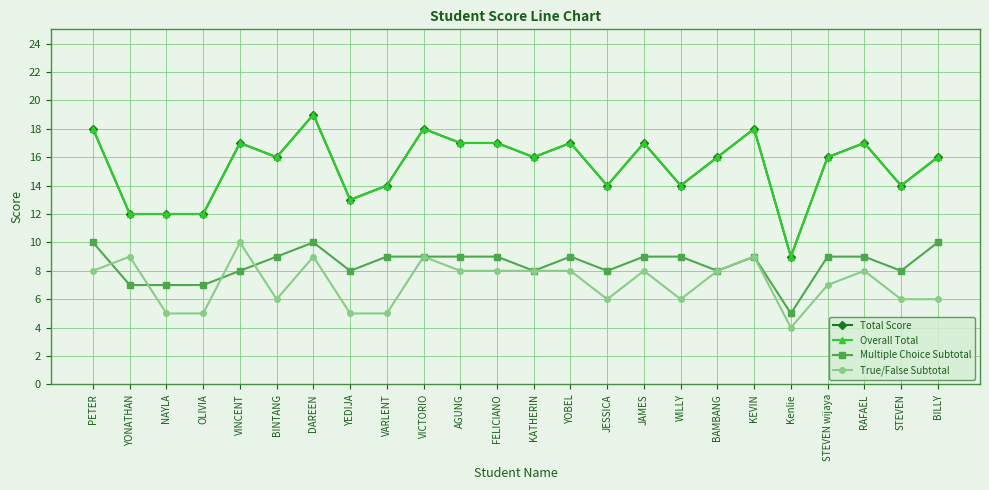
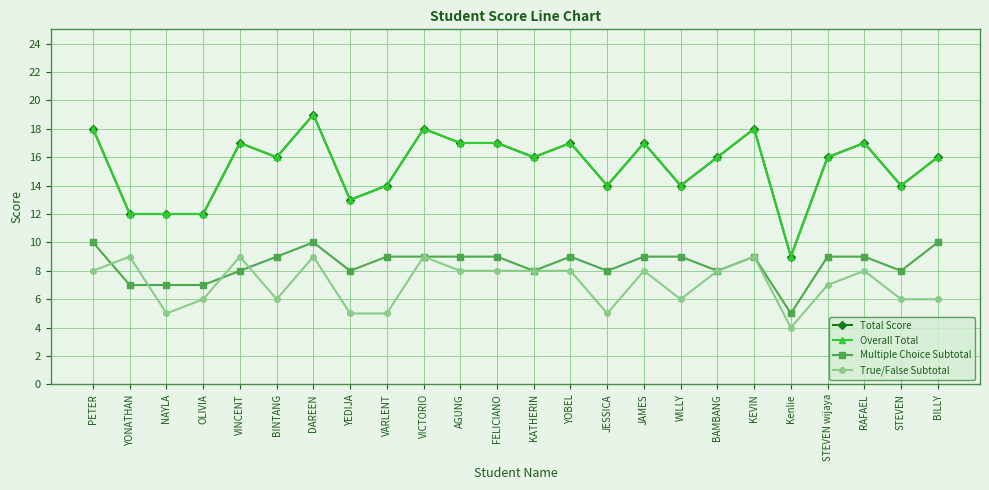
True/False Subtotal, OLIVIA: 5 -> 6
True/False Subtotal, VINCENT: 10 -> 9
True/False Subtotal, JESSICA: 6 -> 5
